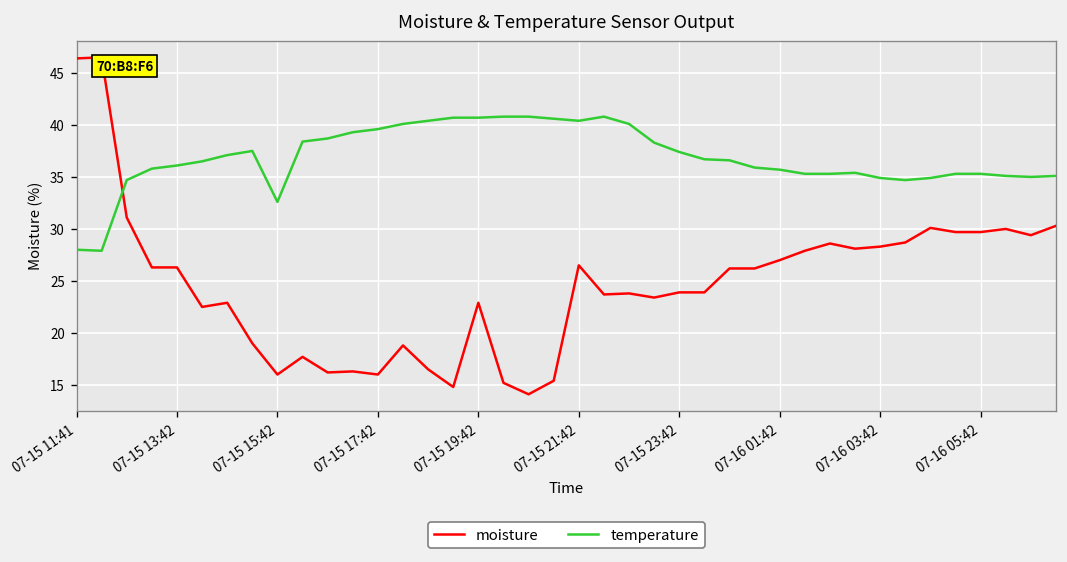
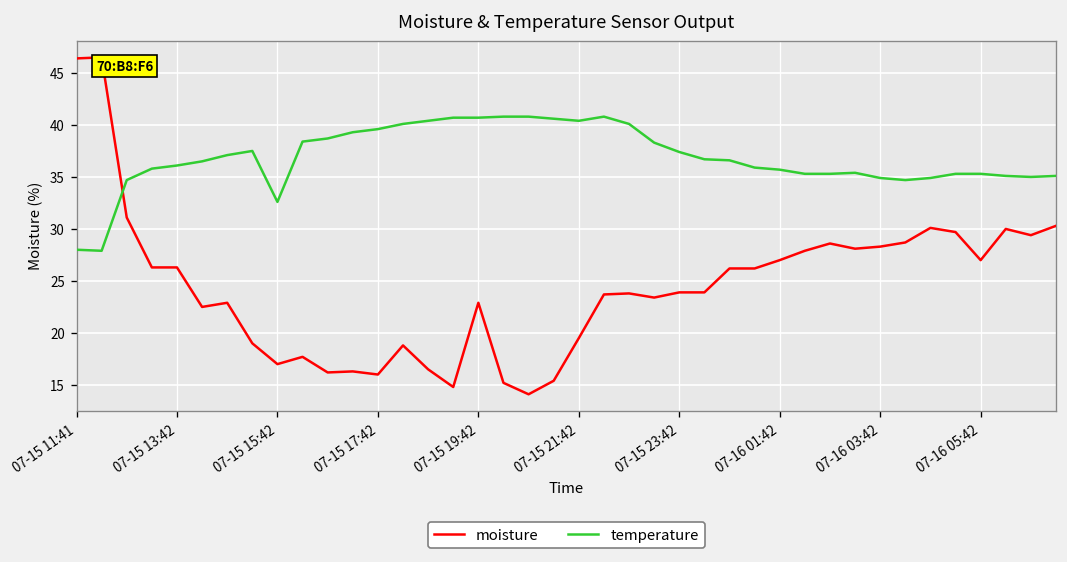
moisture, 07-15 15:42: 16 -> 17
moisture, 07-15 21:42: 27 -> 20
moisture, 07-16 05:42: 30 -> 27
